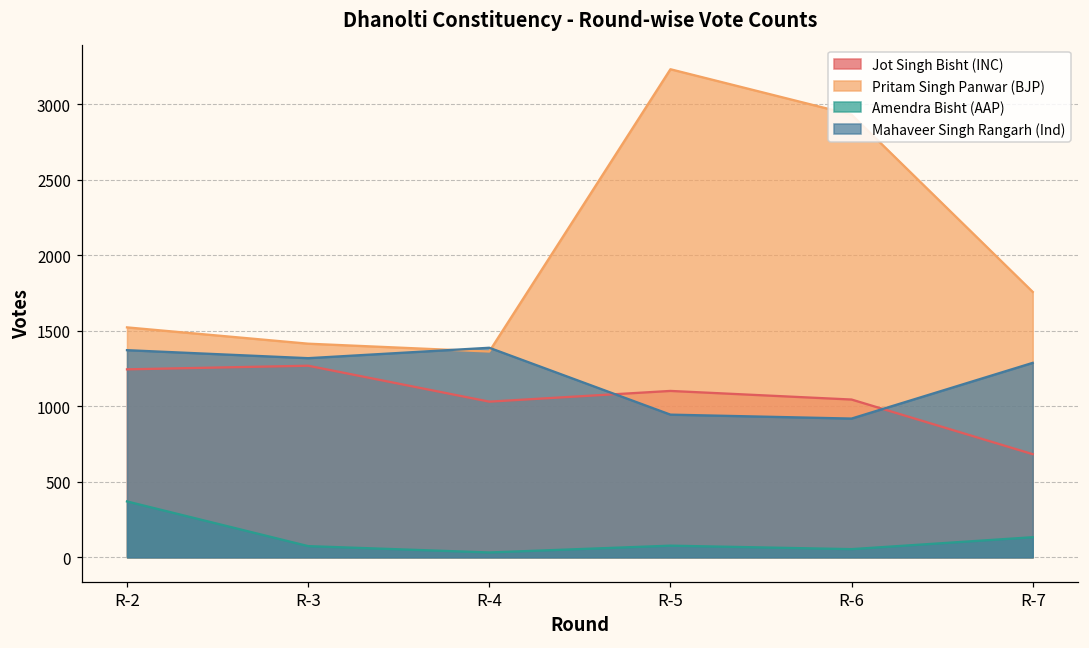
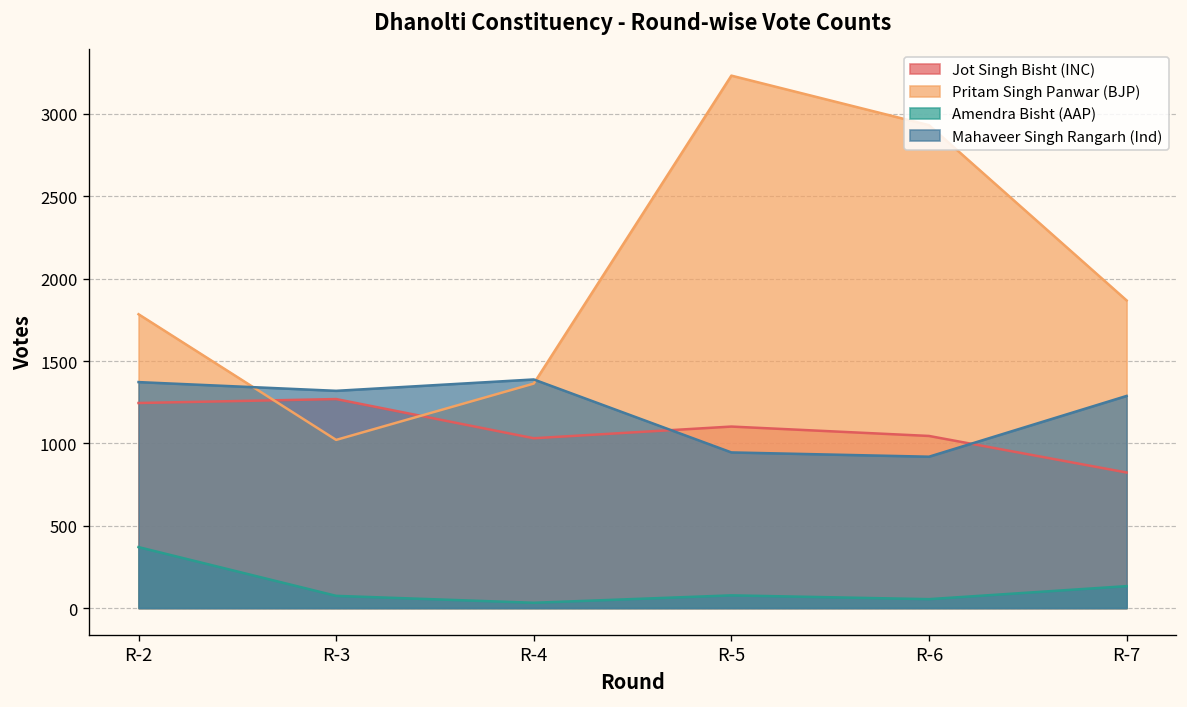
Pritam Singh Panwar (BJP), R-2: 1520 -> 1780
Pritam Singh Panwar (BJP), R-3: 1420 -> 1020
Jot Singh Bisht (INC), R-7: 680 -> 820
Pritam Singh Panwar (BJP), R-7: 1760 -> 1870
